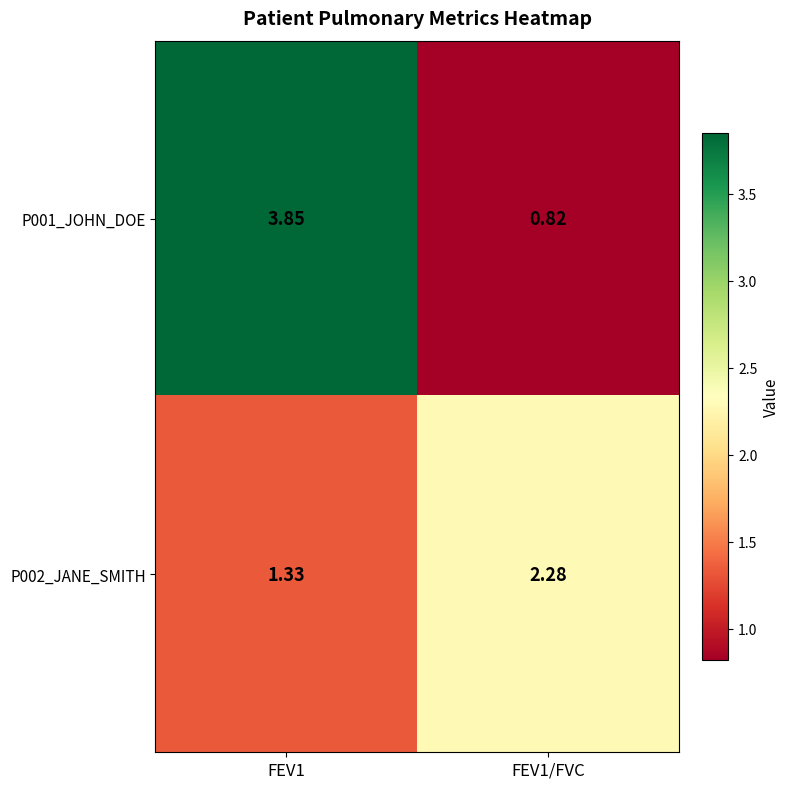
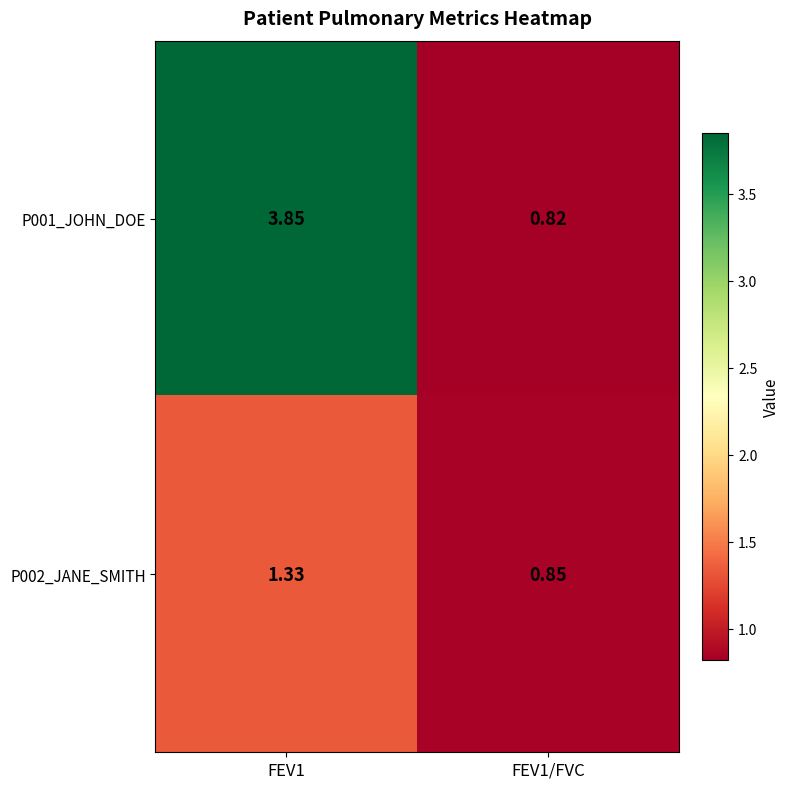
P002_JANE_SMITH, FEV1/FVC: 2.28 -> 0.85
